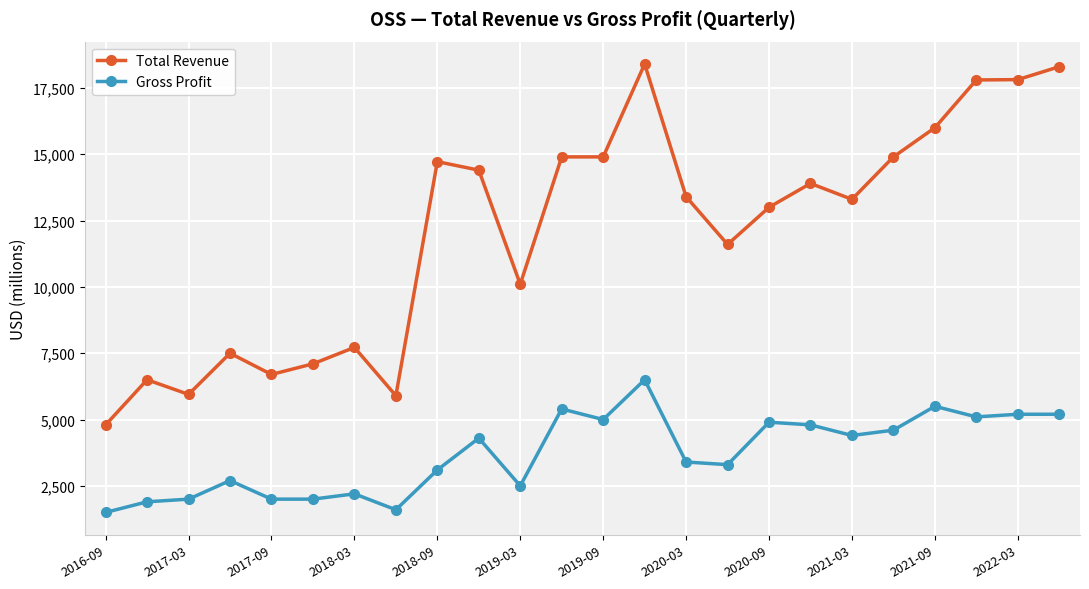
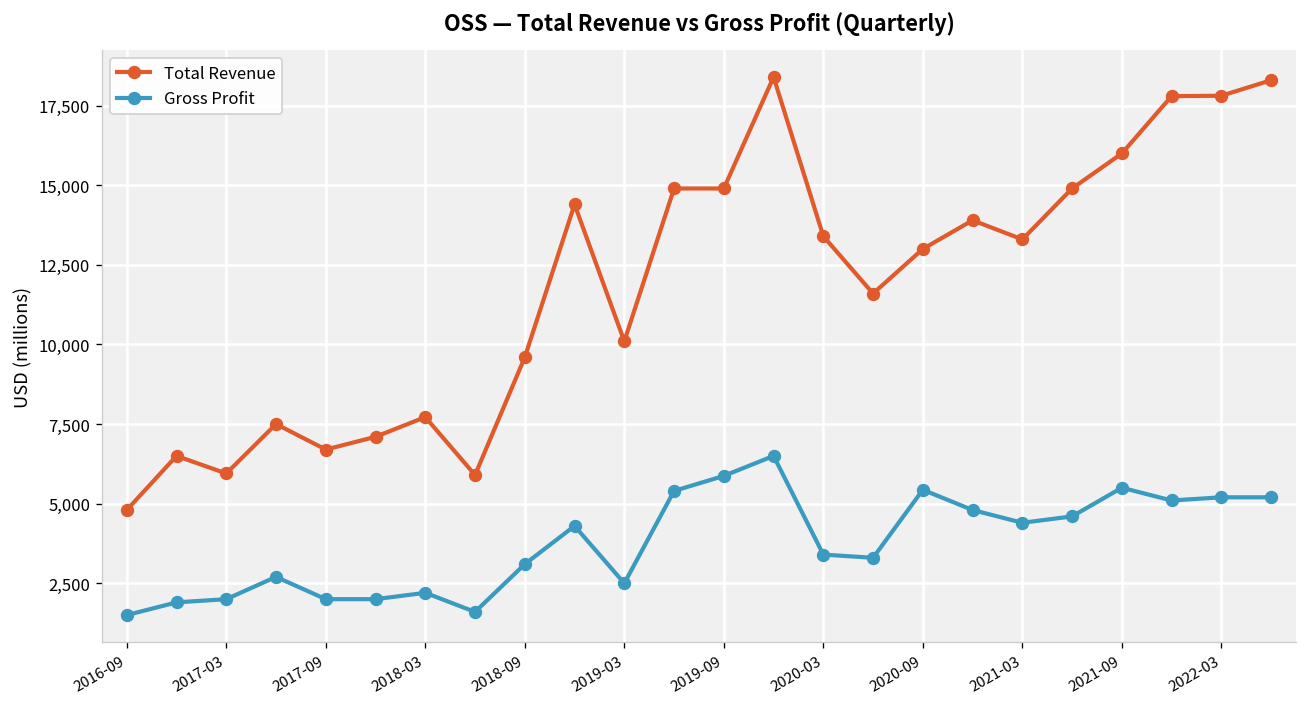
Total Revenue, 2018-09: 14,700 -> 9,600
Gross Profit, 2019-09: 5,000 -> 5,900
Gross Profit, 2020-09: 4,900 -> 5,400
